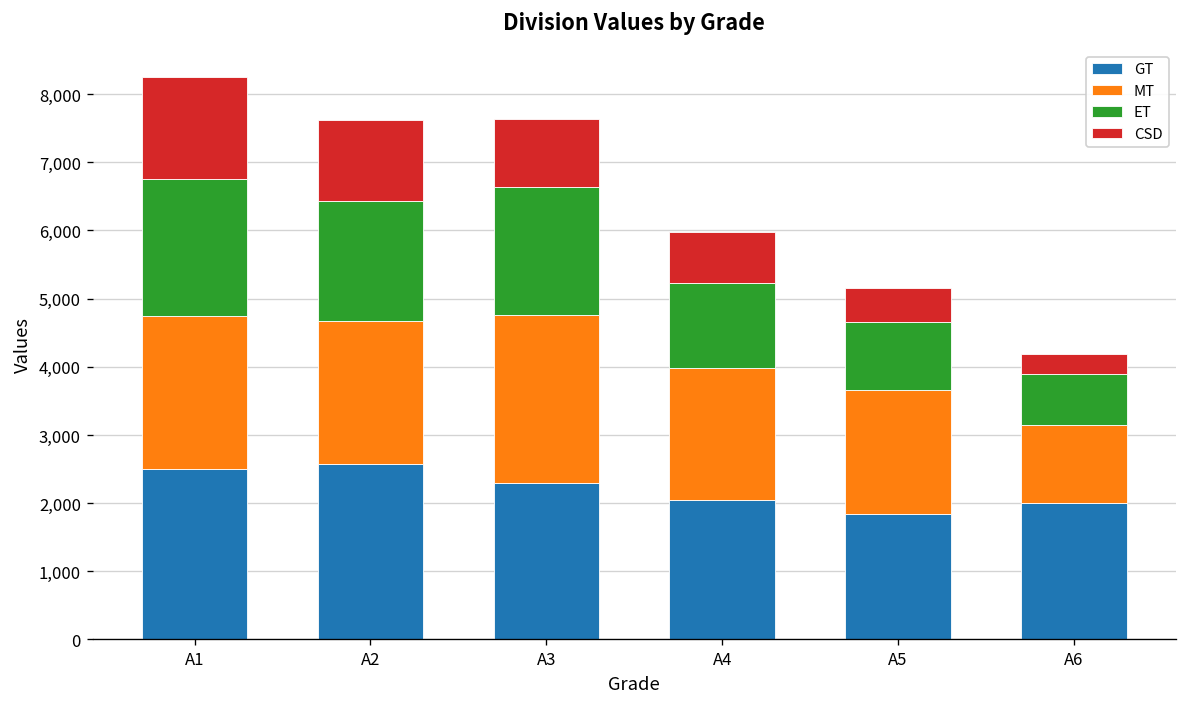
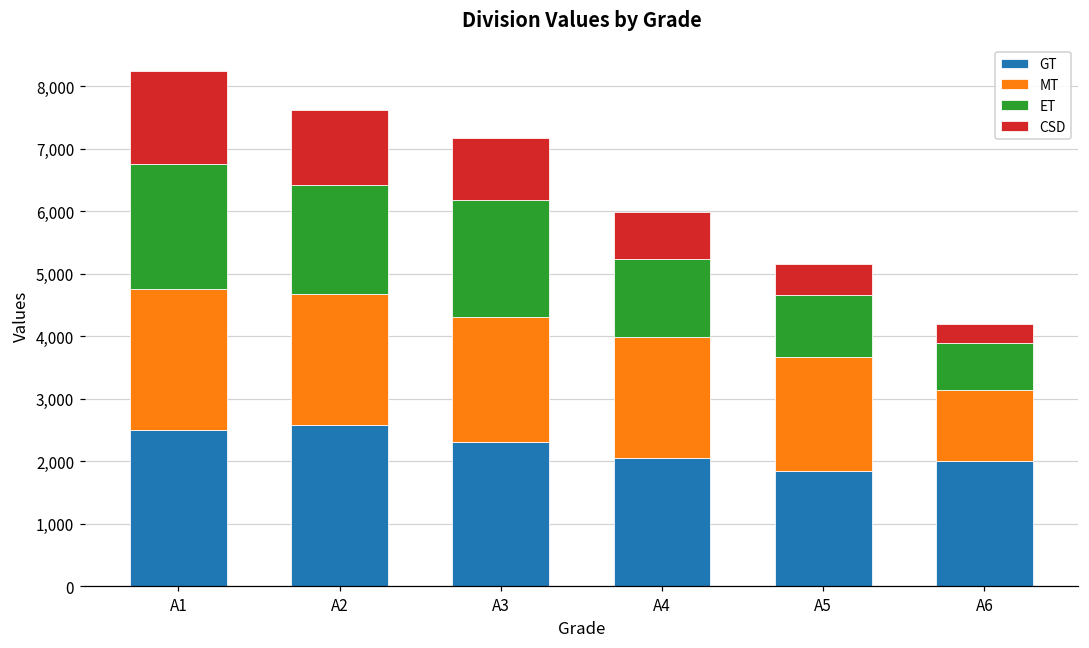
MT, A3: 2,500 -> 2,000
